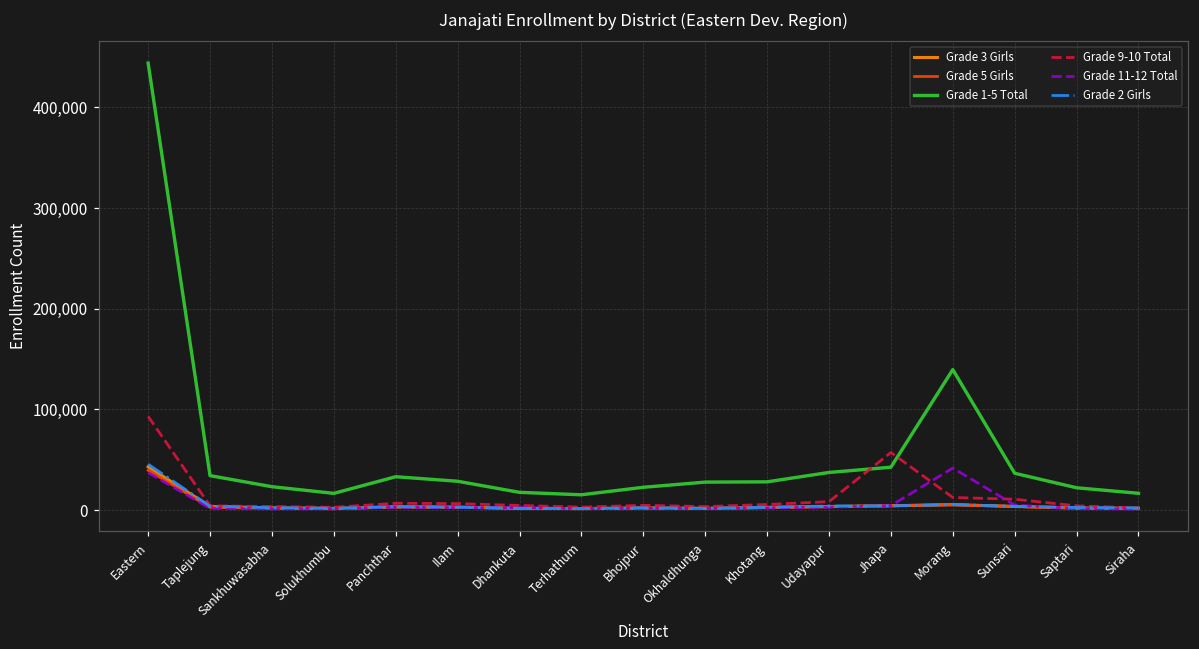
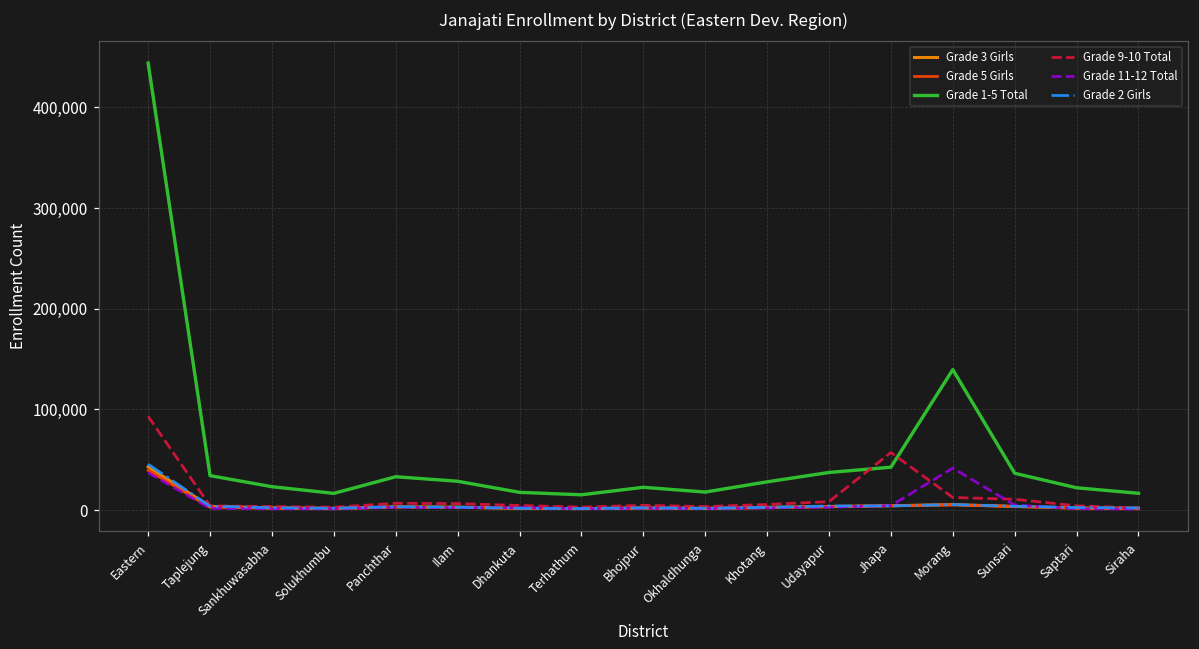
Grade 1-5 Total, Okhaldhunga: 30,000 -> 20,000
